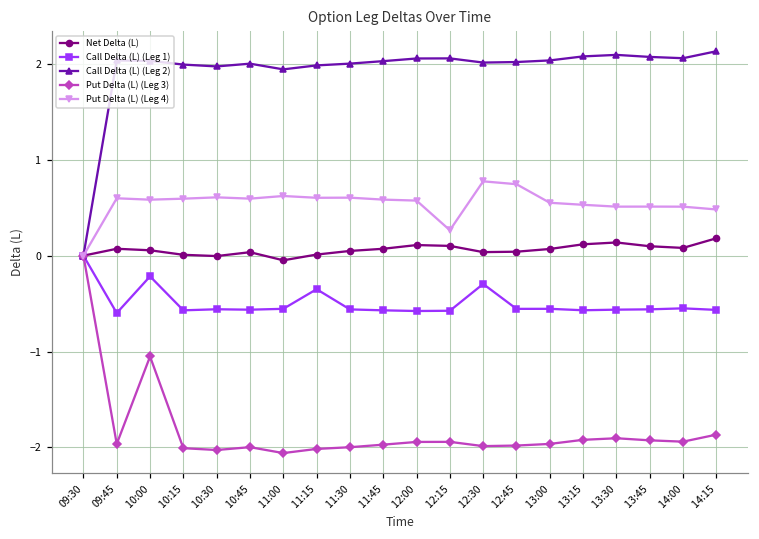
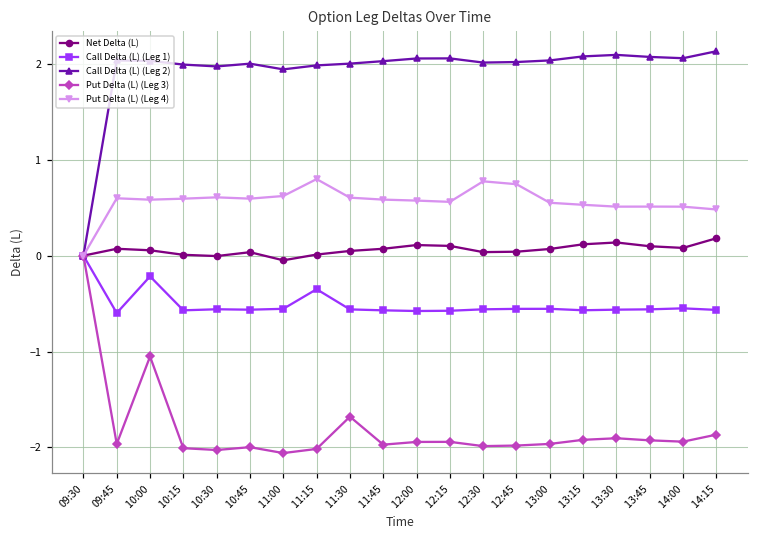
Put Delta (L) (Leg 4), 11:15: 0.6 -> 0.8
Put Delta (L) (Leg 3), 11:30: -2.0 -> -1.7
Put Delta (L) (Leg 4), 12:15: 0.3 -> 0.6
Call Delta (L) (Leg 1), 12:30: -0.3 -> -0.6
